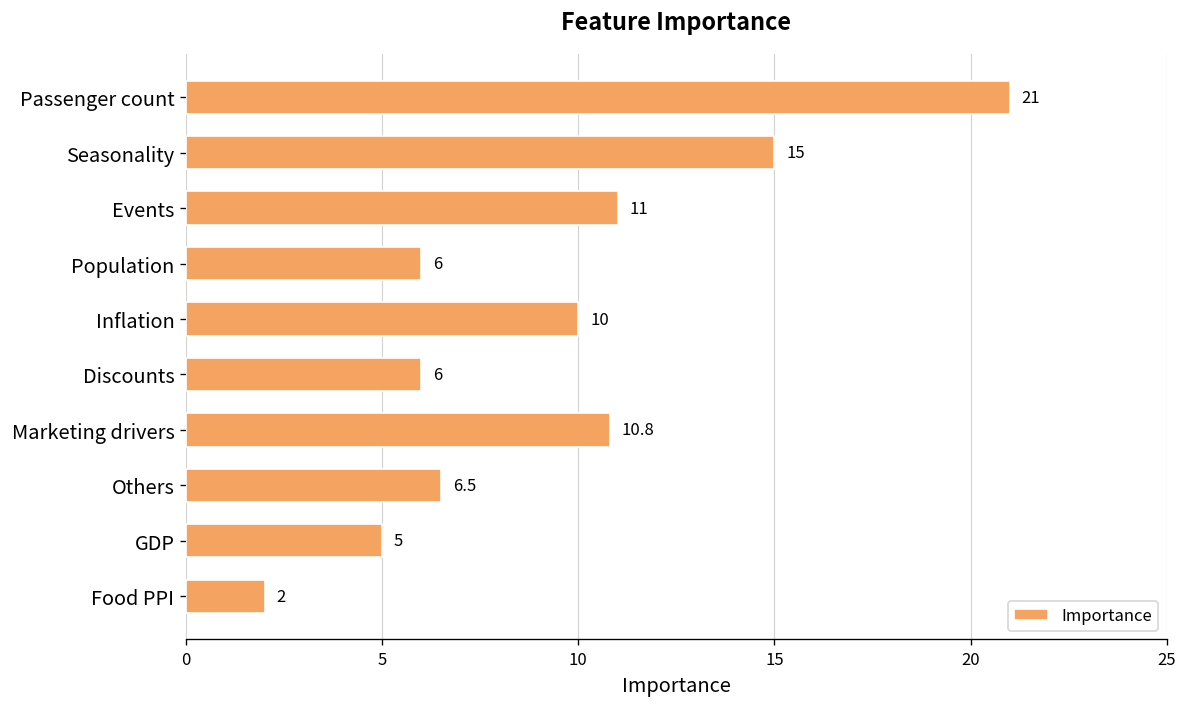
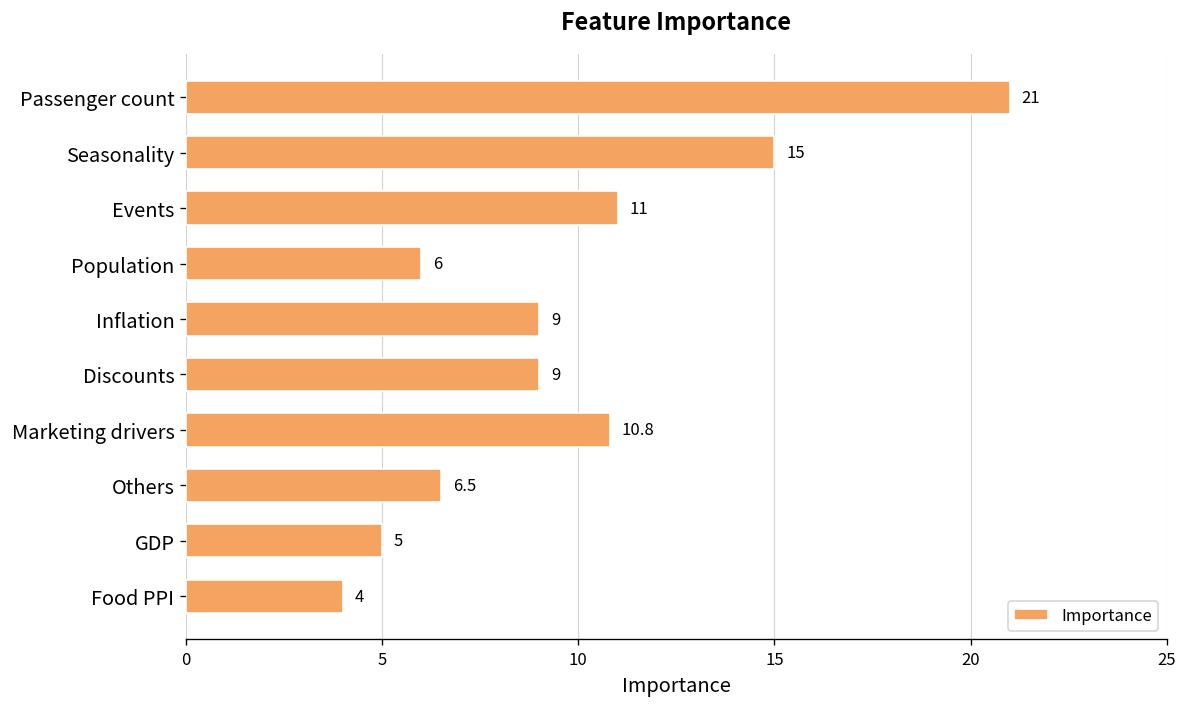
Inflation: 10 -> 9
Discounts: 6 -> 9
Food PPI: 2 -> 4
